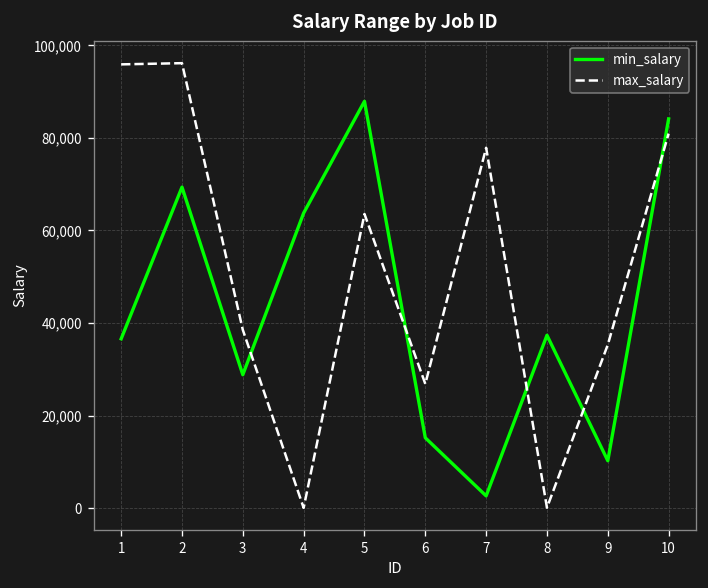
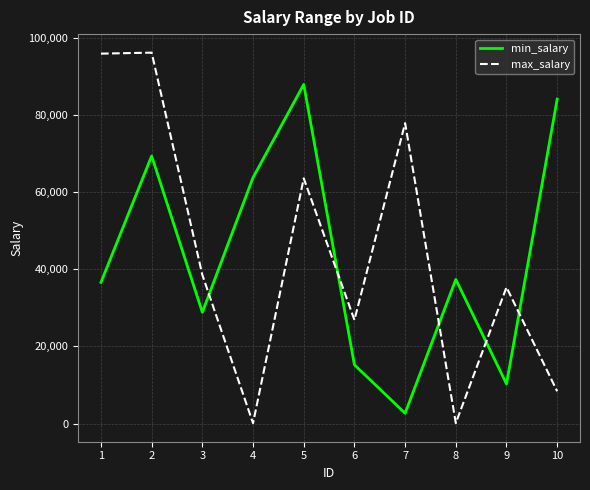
max_salary, 10: 81,000 -> 8,000
